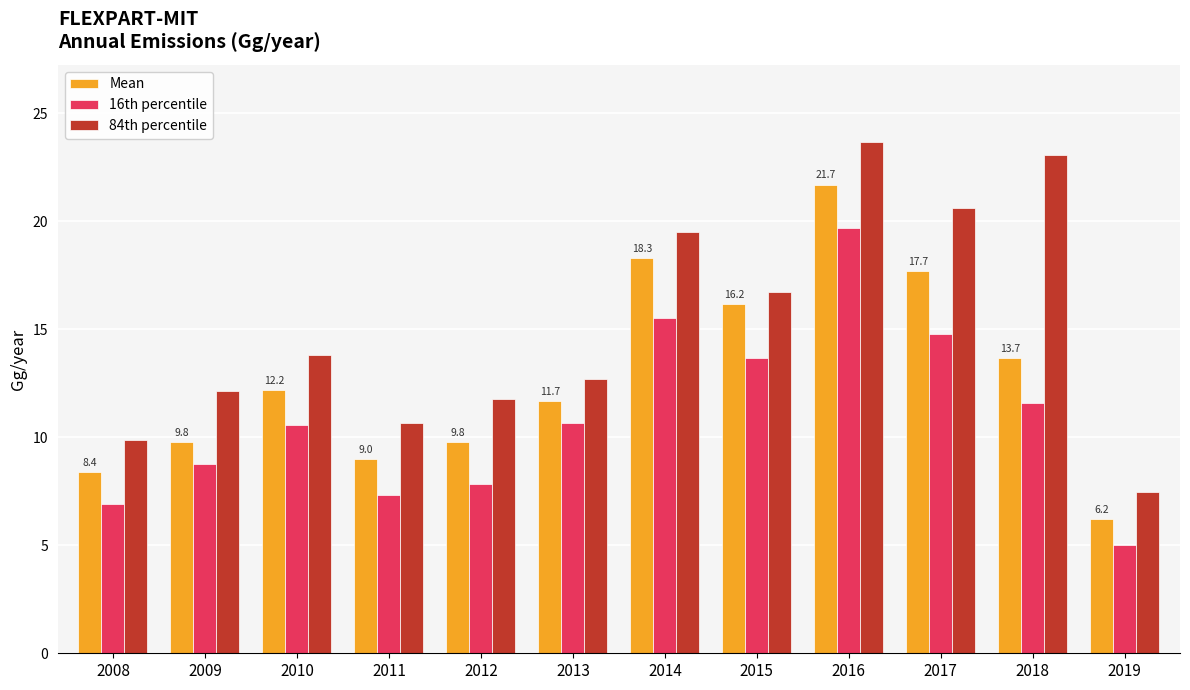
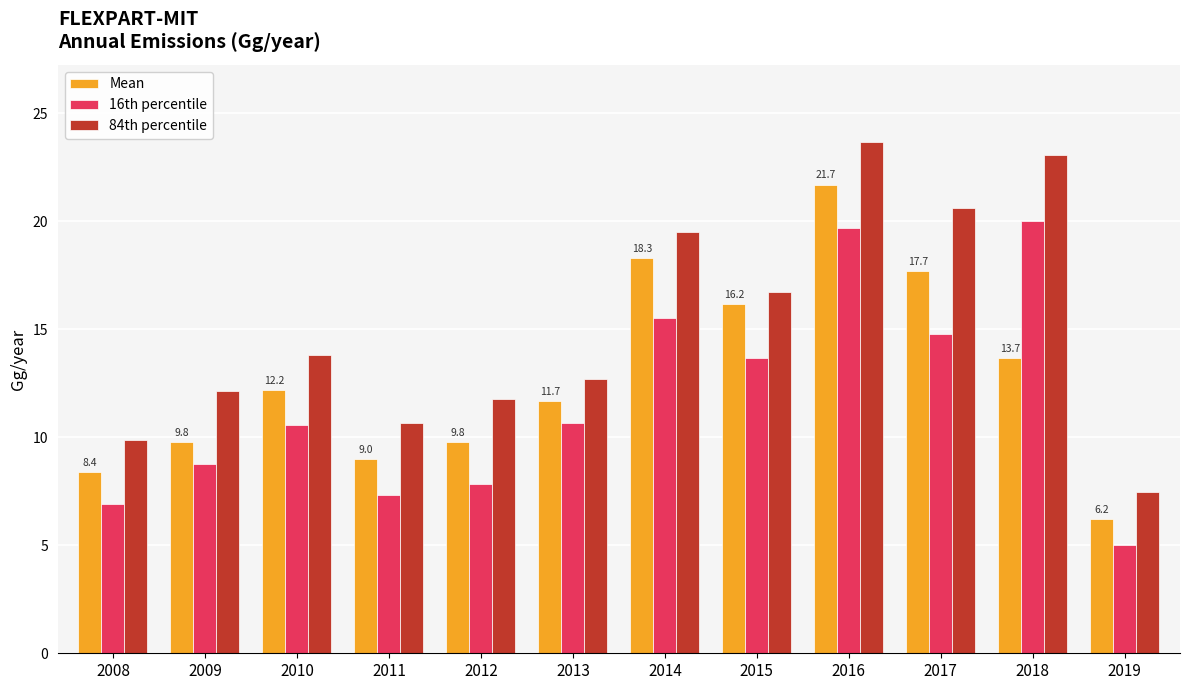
16th percentile, 2018: 11.6 -> 20.0
